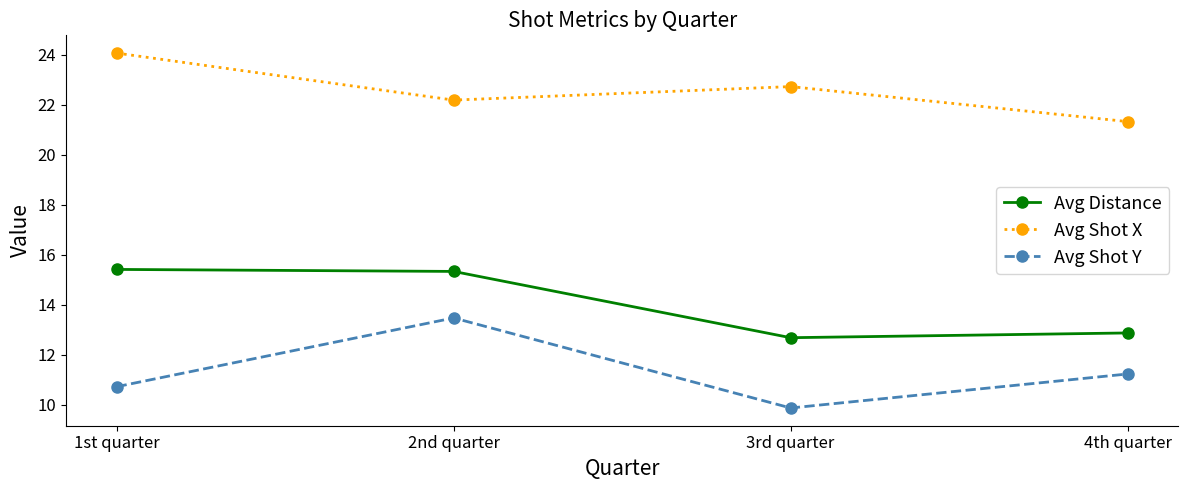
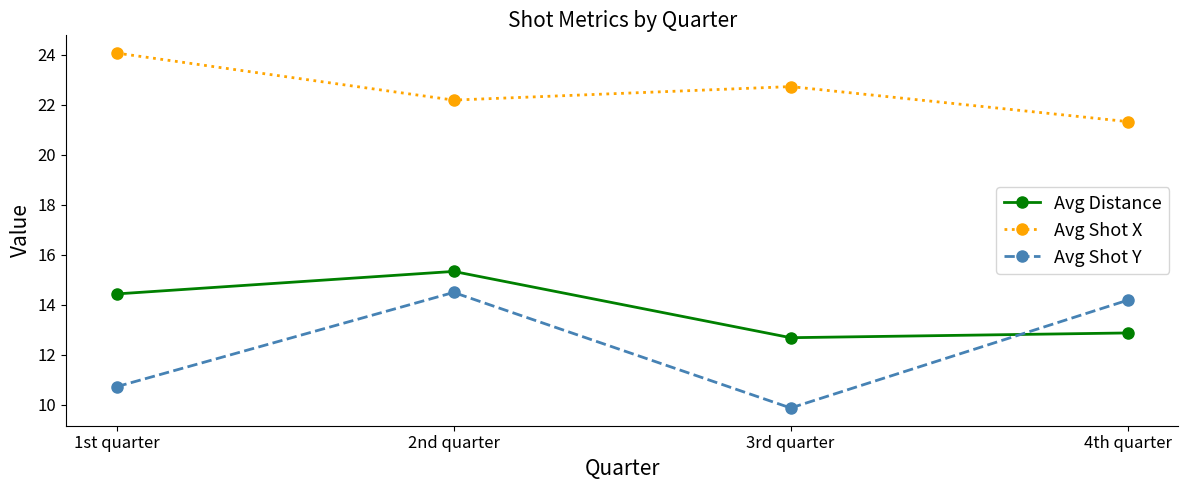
Avg Distance, 1st quarter: 15.4 -> 14.4
Avg Shot Y, 2nd quarter: 13.5 -> 14.5
Avg Shot Y, 4th quarter: 11.2 -> 14.2
